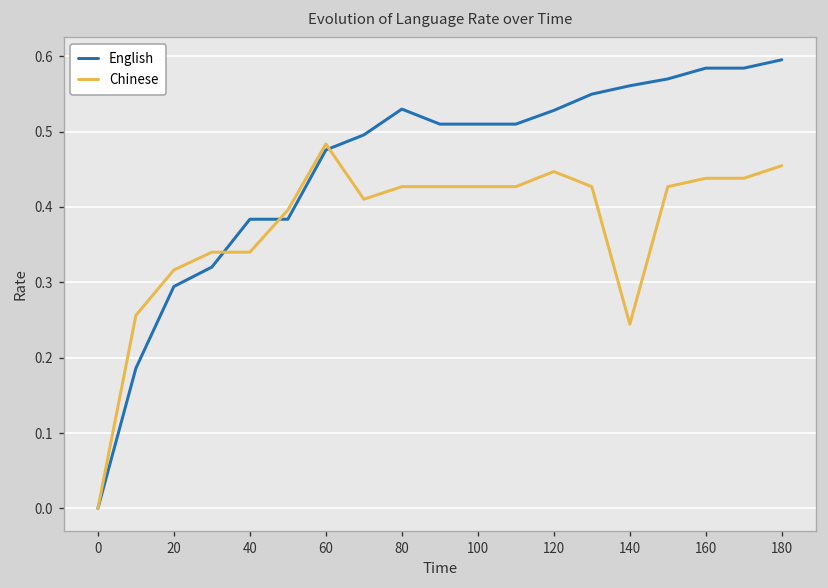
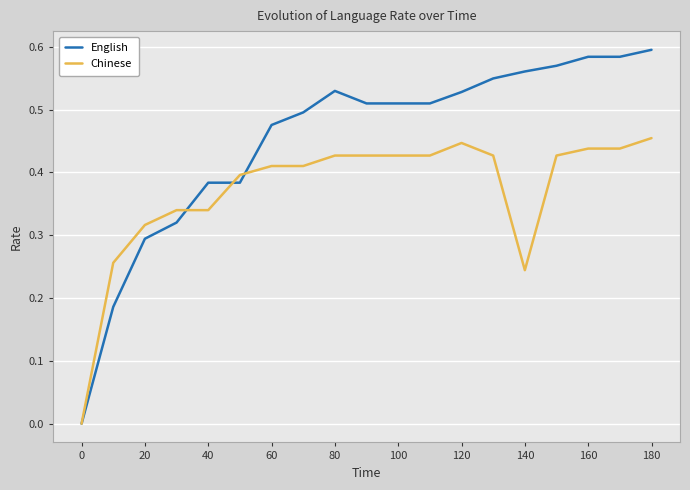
Chinese, 60: 0.48 -> 0.41
